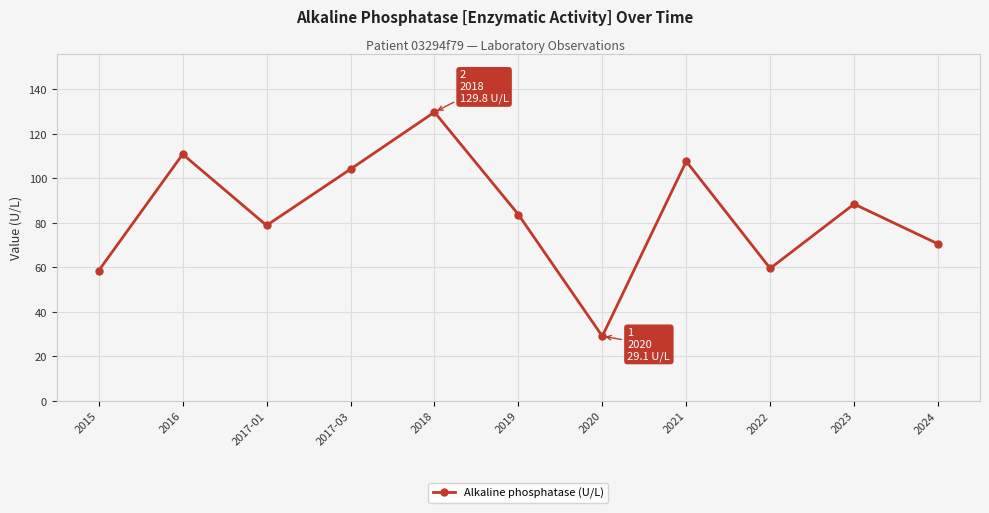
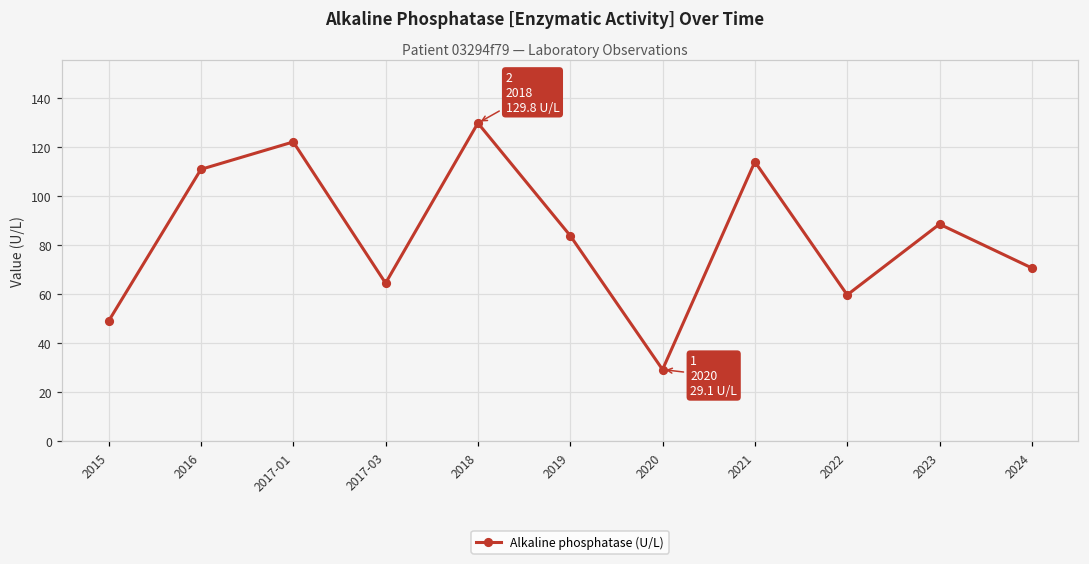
2015: 59 -> 49
2017-01: 79 -> 122
2017-03: 104 -> 64
2021: 108 -> 114
